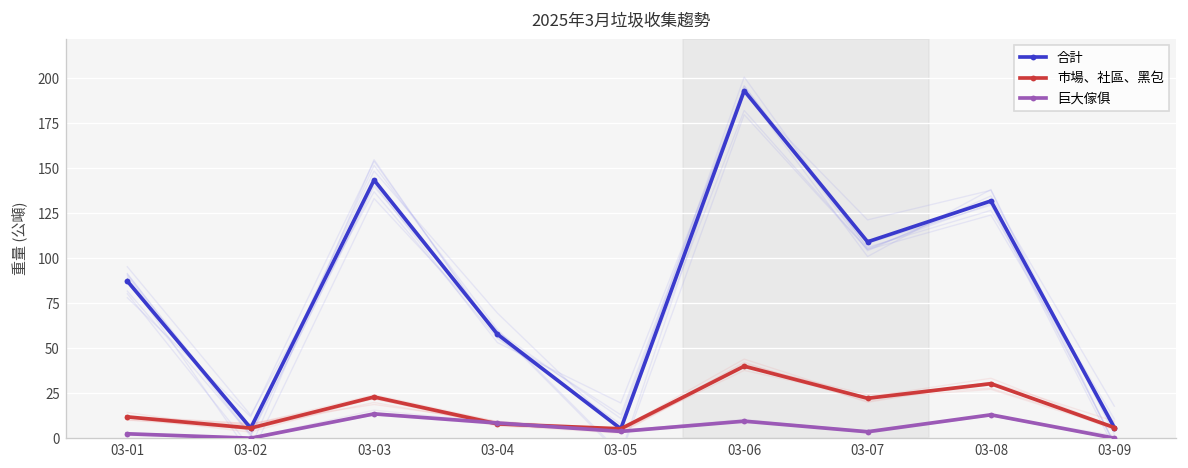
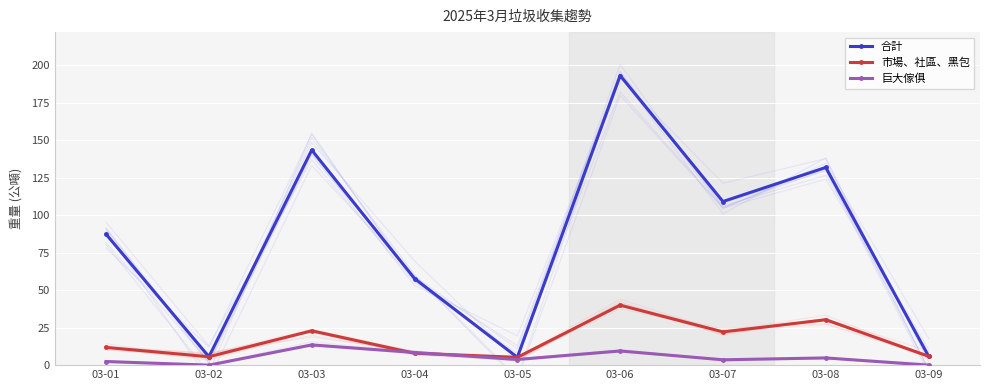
巨大傢俱, 03-08: 13 -> 5
